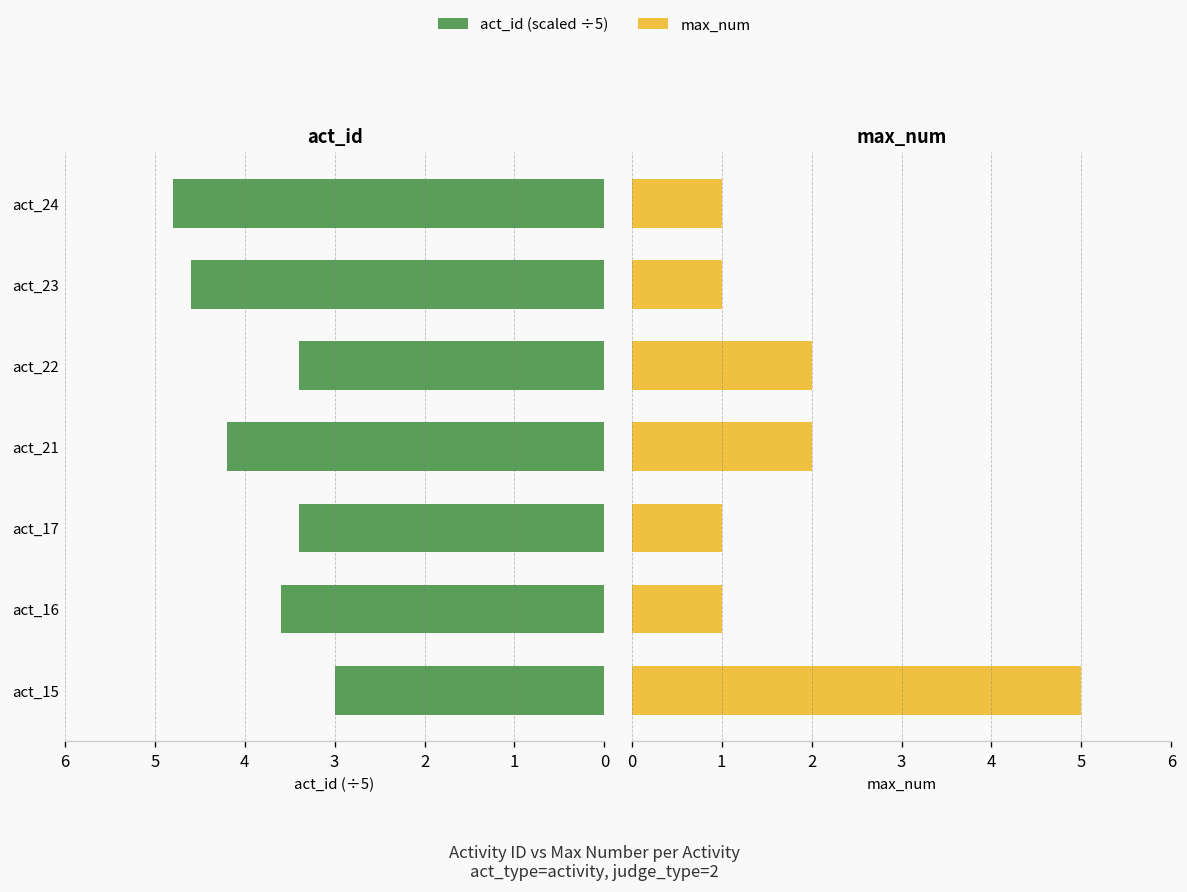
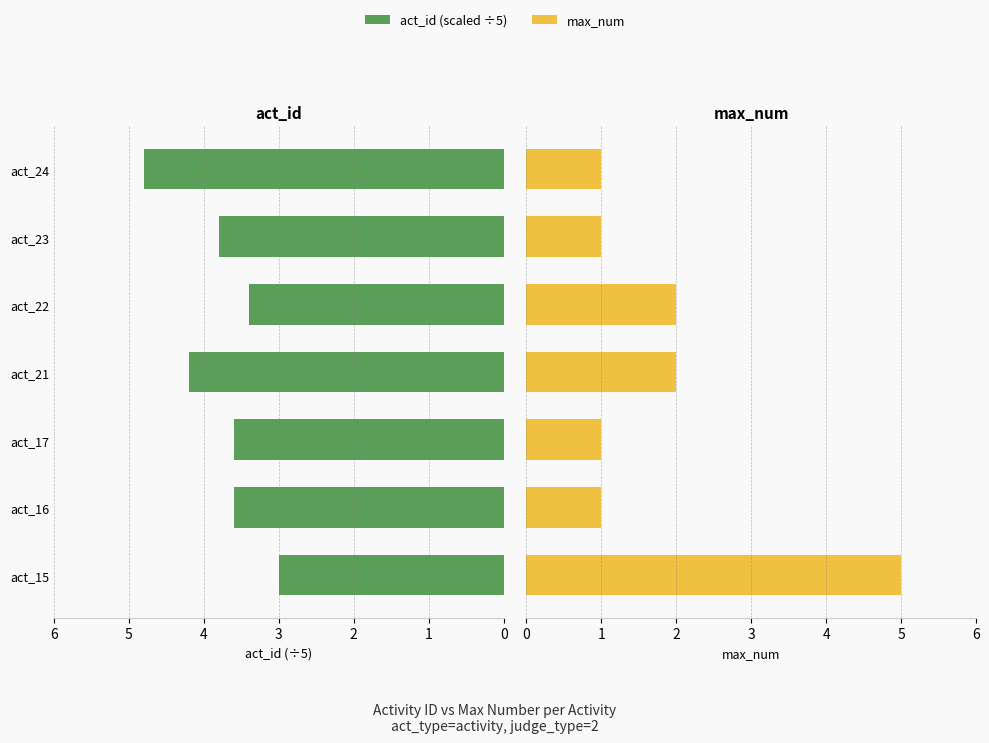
act_id, act_23: 4.6 -> 3.8
act_id, act_17: 3.4 -> 3.6
